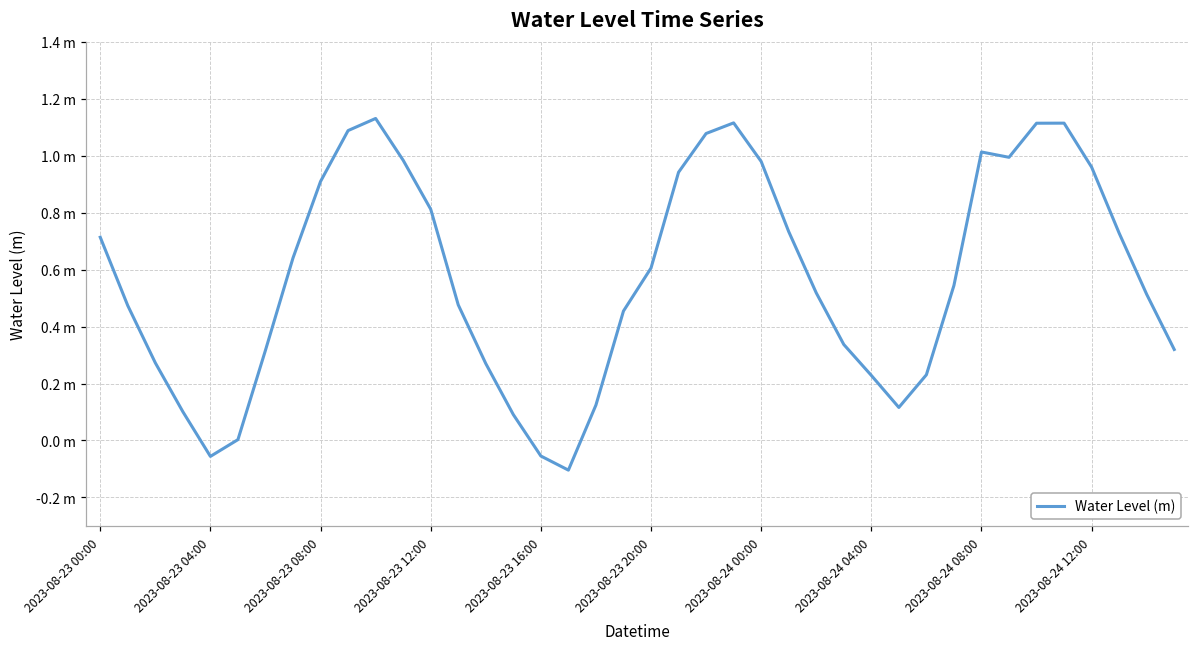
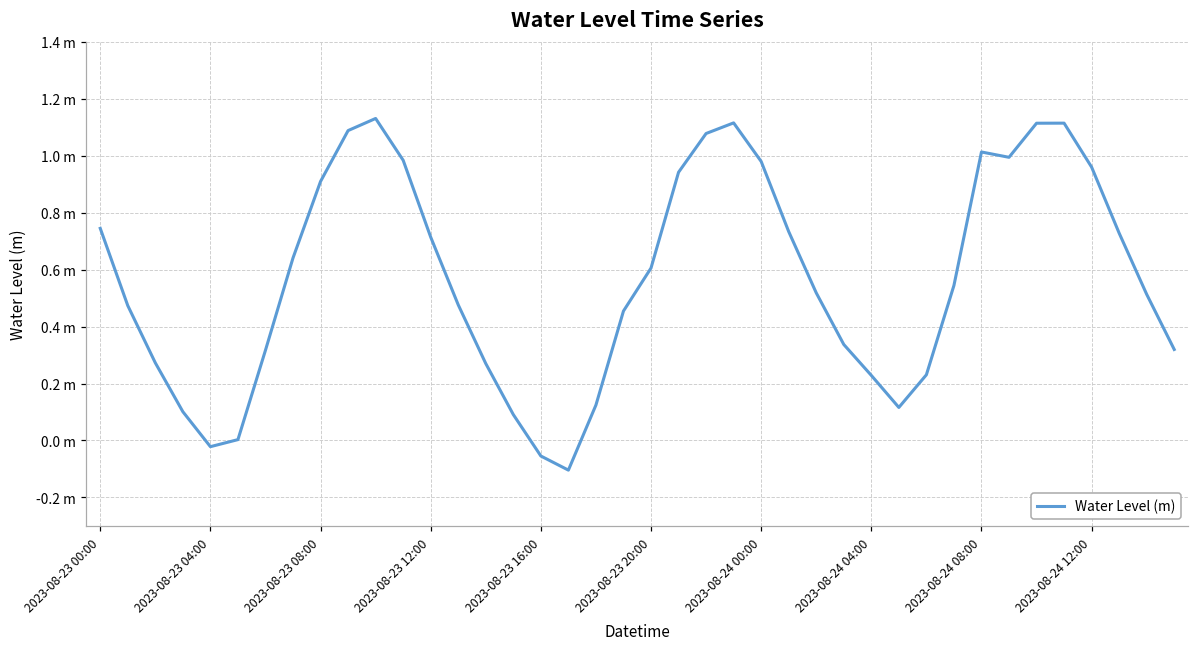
2023-08-23 00:00: 0.71 m -> 0.74 m
2023-08-23 04:00: -0.06 m -> -0.02 m
2023-08-23 12:00: 0.81 m -> 0.71 m
